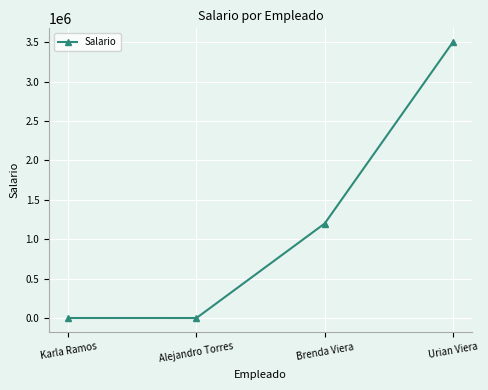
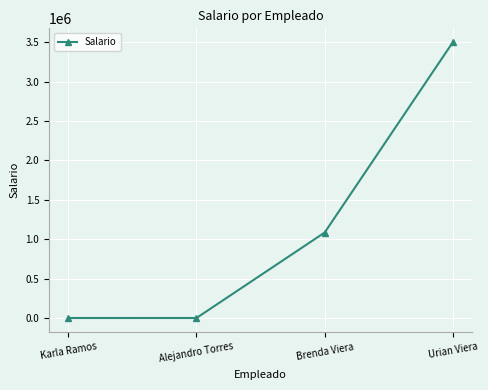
Brenda Viera: 1200000 -> 1100000
